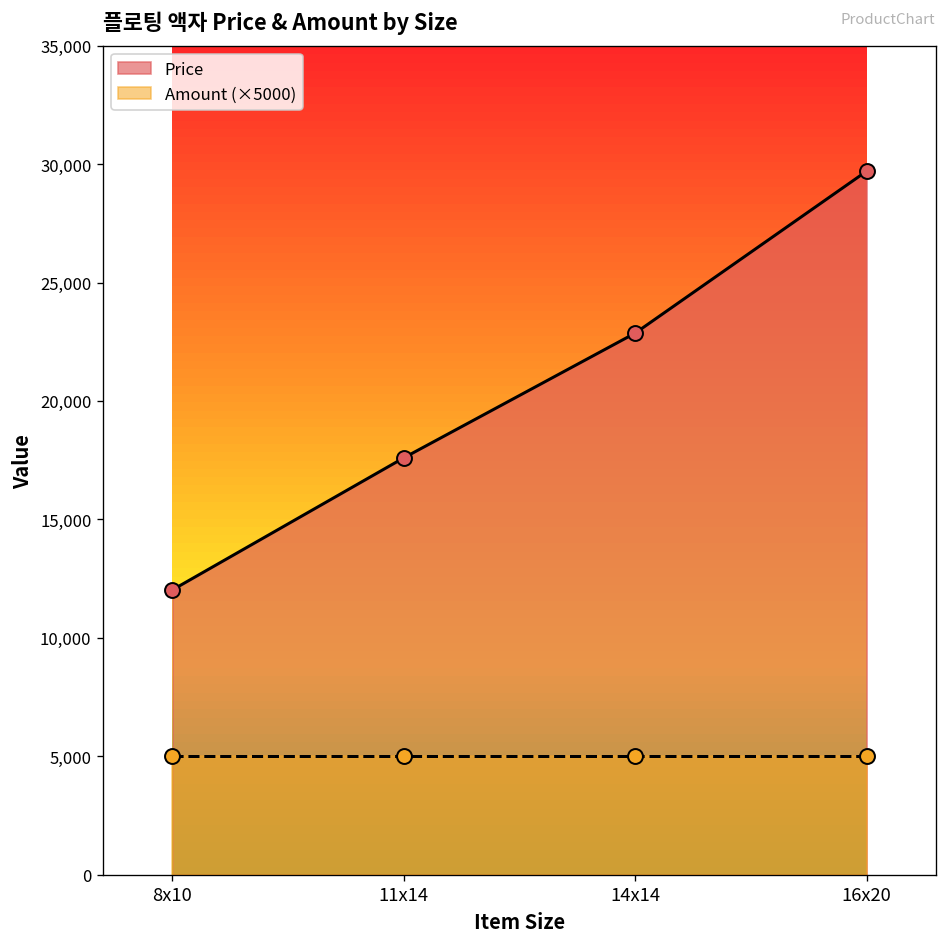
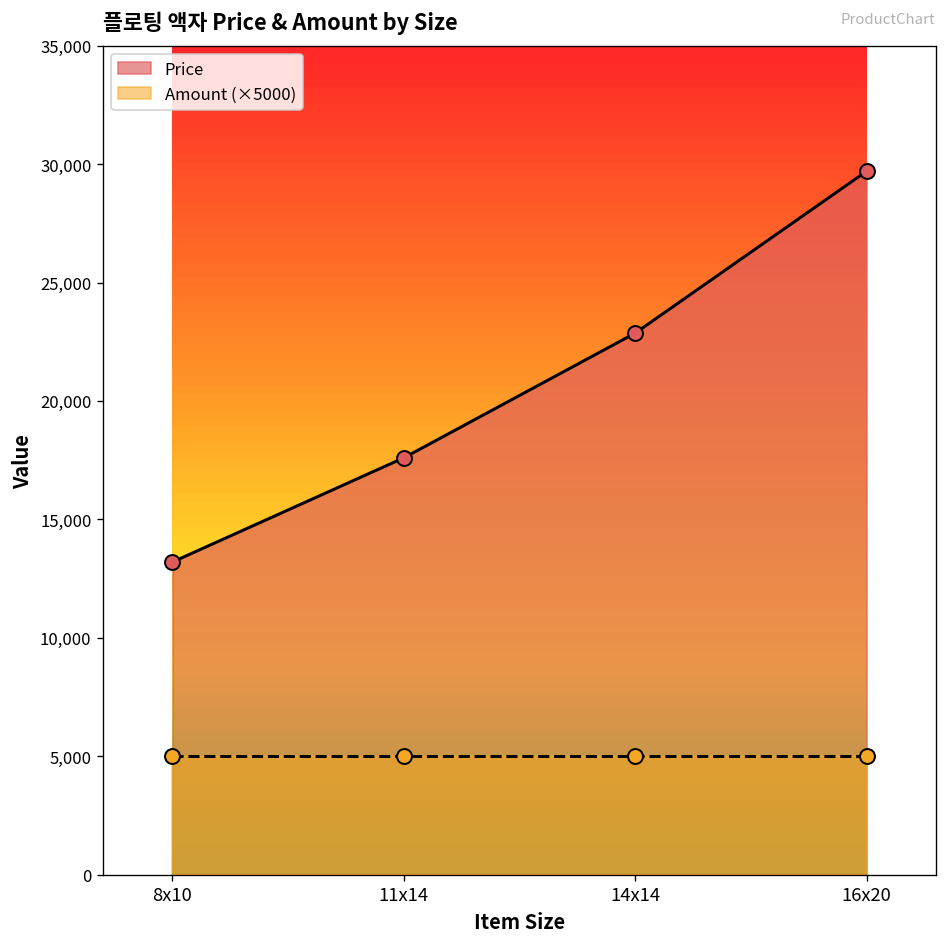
Price, 8x10: 12,000 -> 13,200
